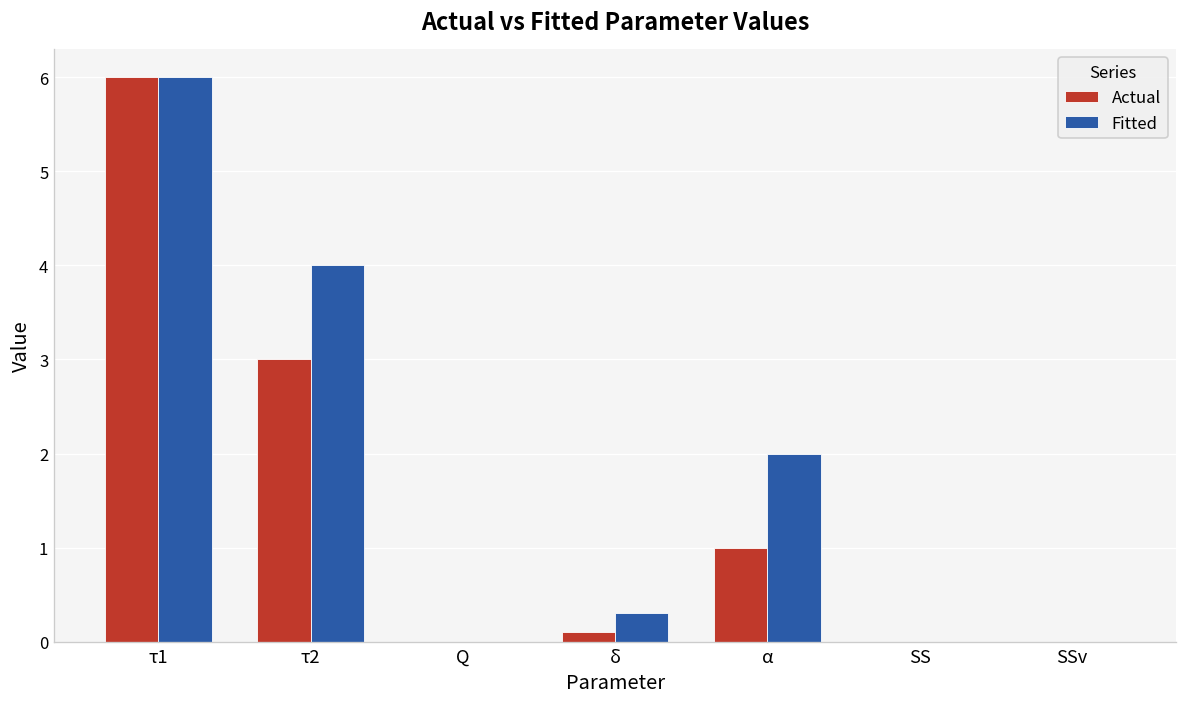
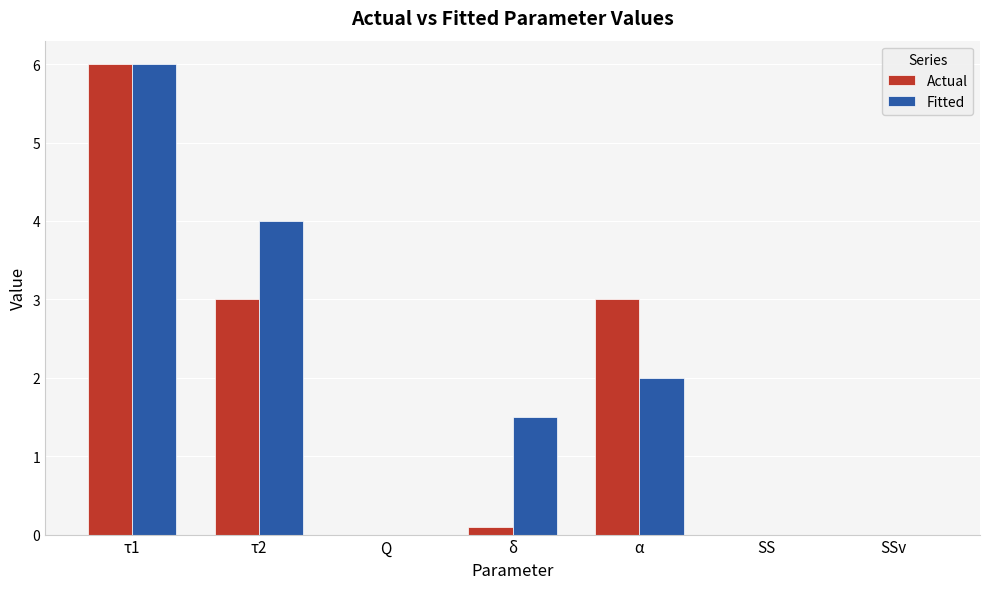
Fitted, δ: 0.3 -> 1.5
Actual, α: 1 -> 3
